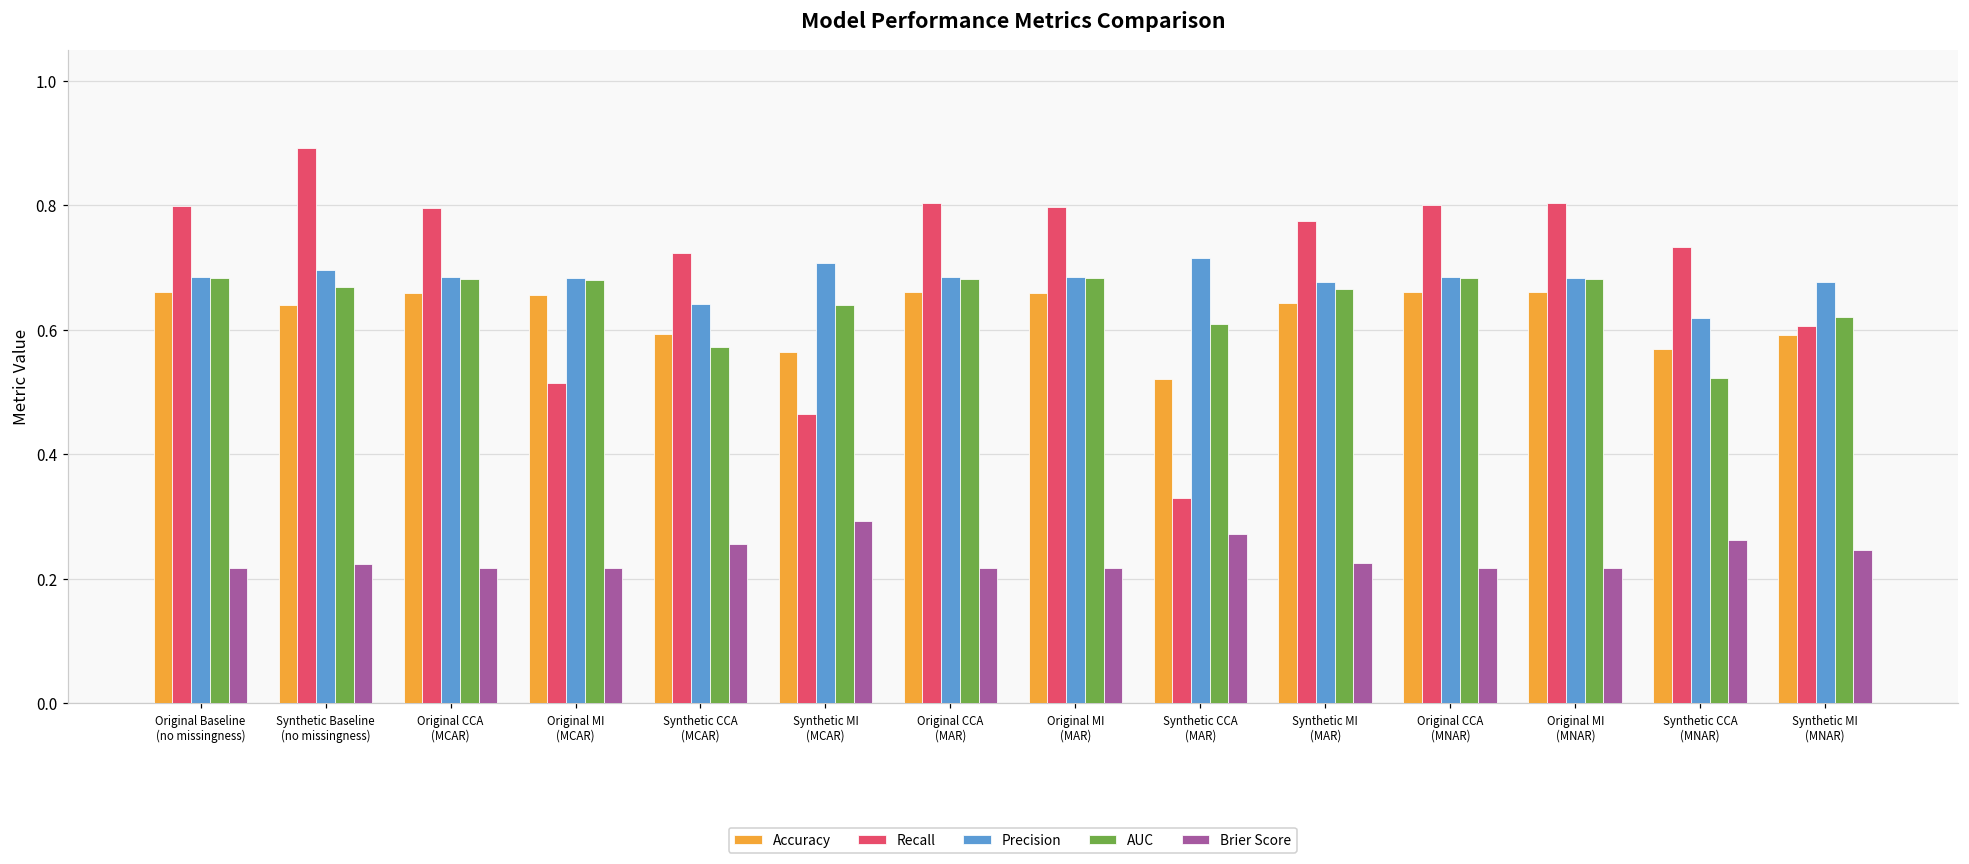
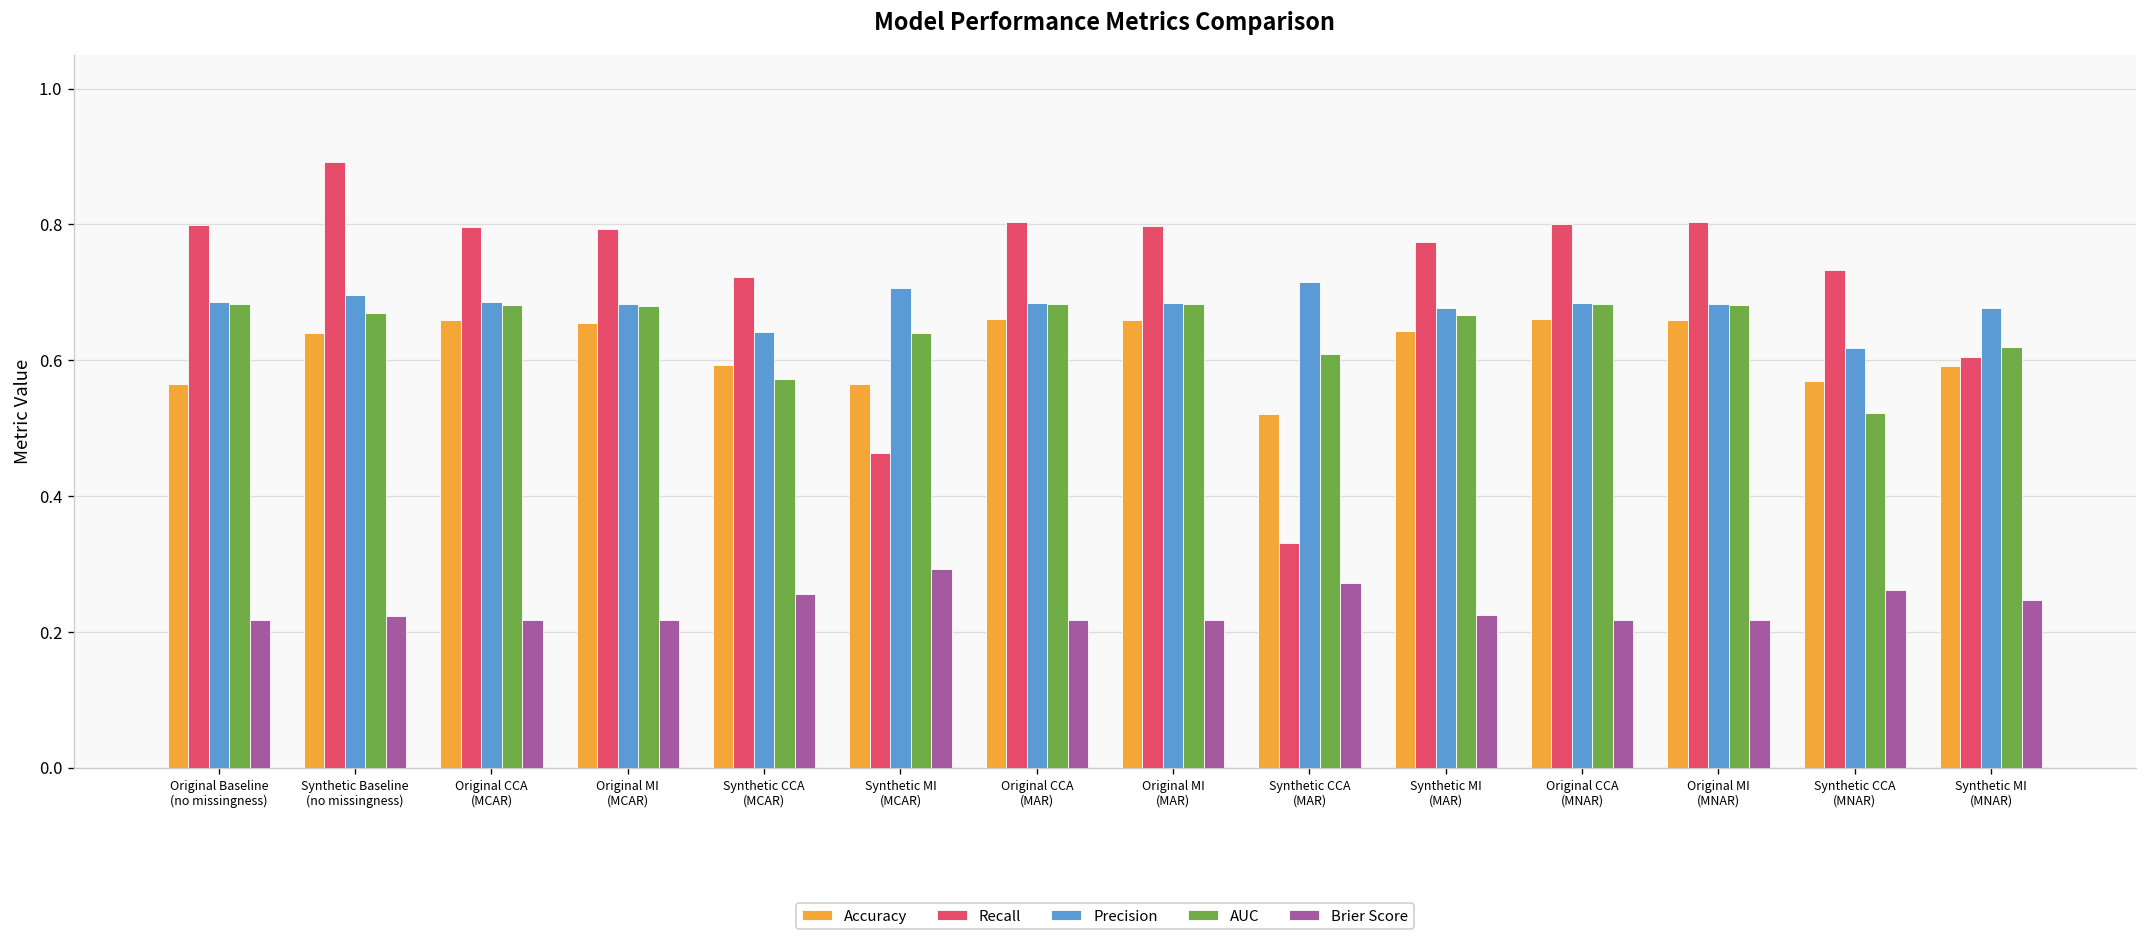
Accuracy, Original Baseline (no missingness): 0.66 -> 0.57
Recall, Original MI (MCAR): 0.51 -> 0.79
